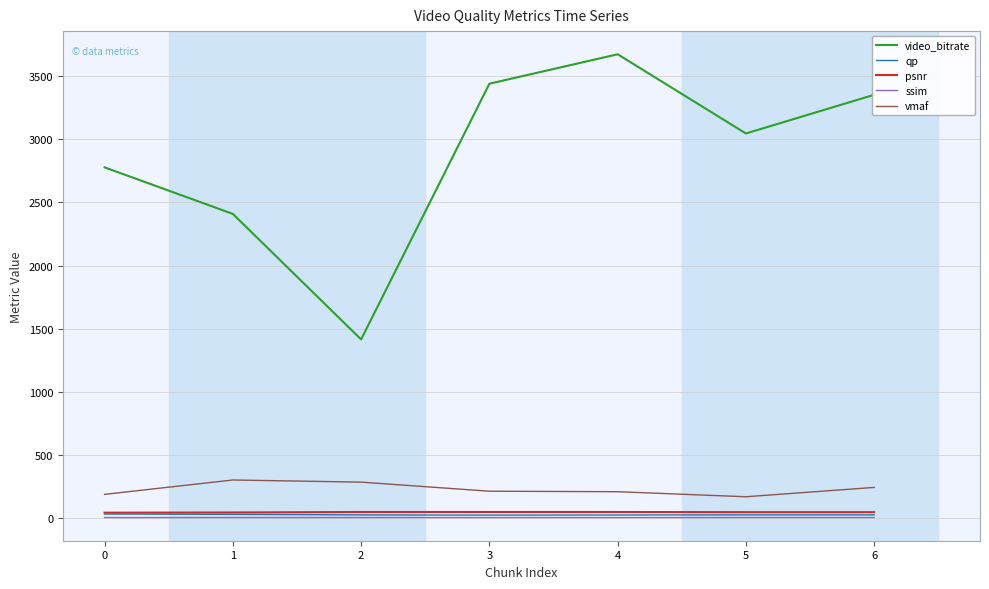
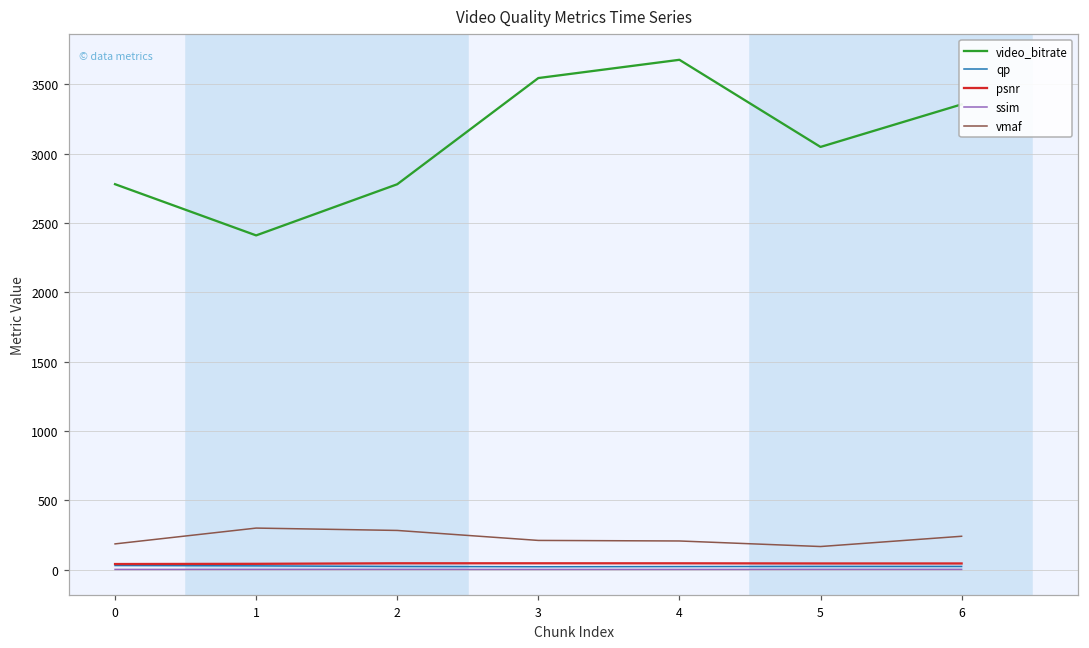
video_bitrate, 2: 1410 -> 2780
video_bitrate, 3: 3440 -> 3540
